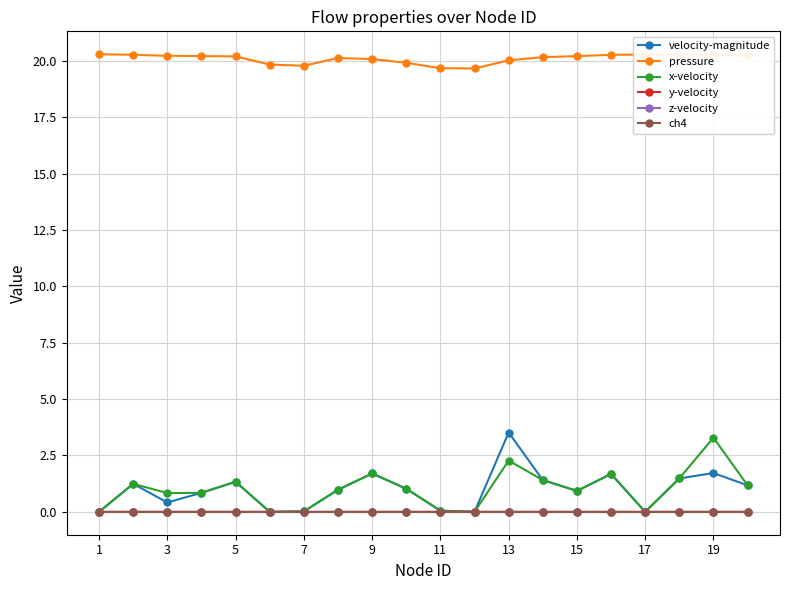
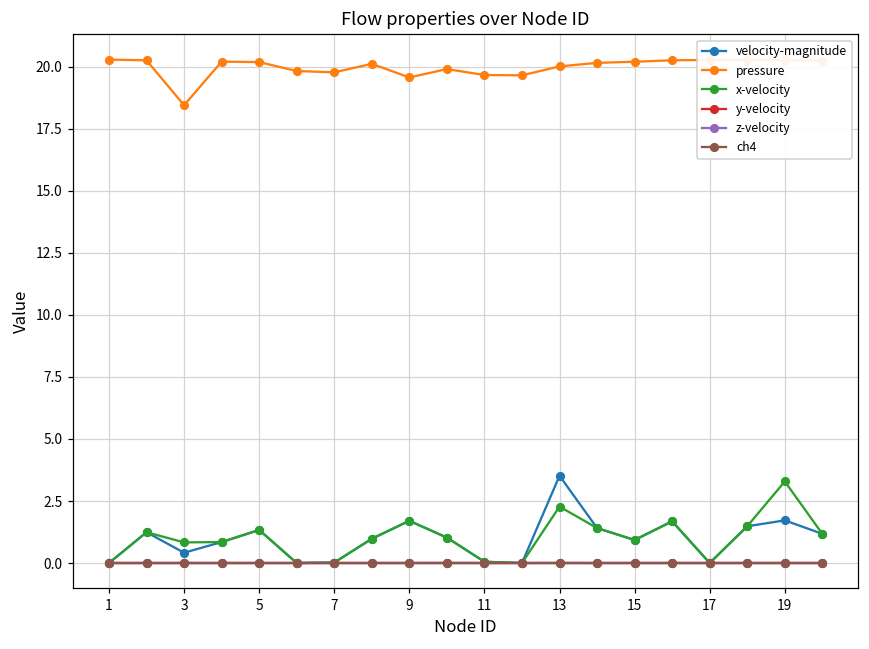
pressure, 3: 20.2 -> 18.5
pressure, 9: 20.1 -> 19.6
